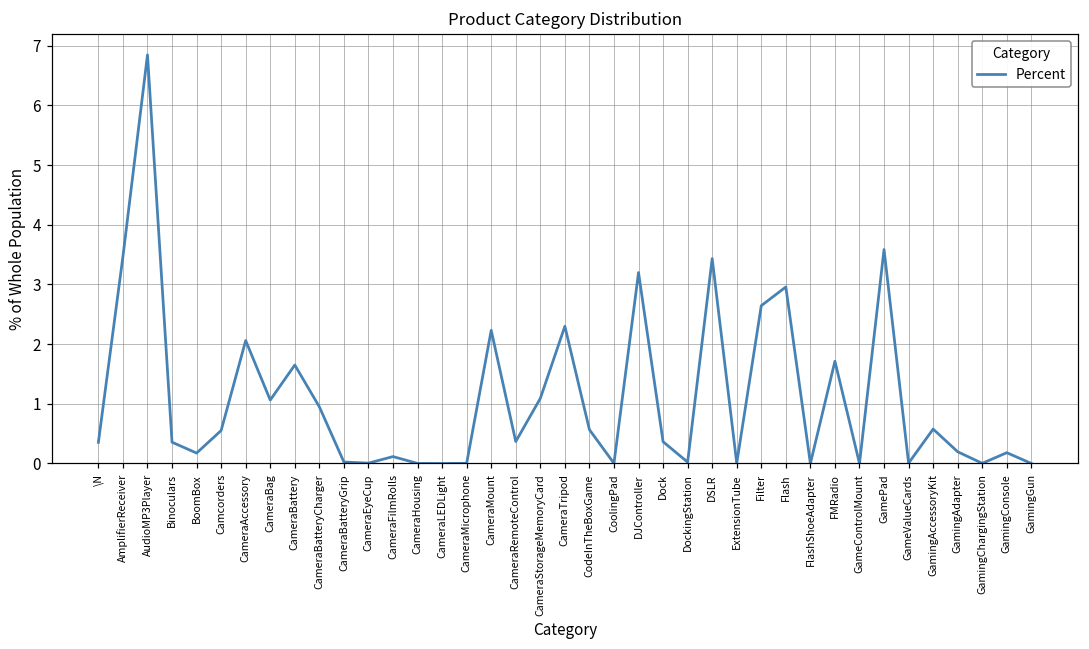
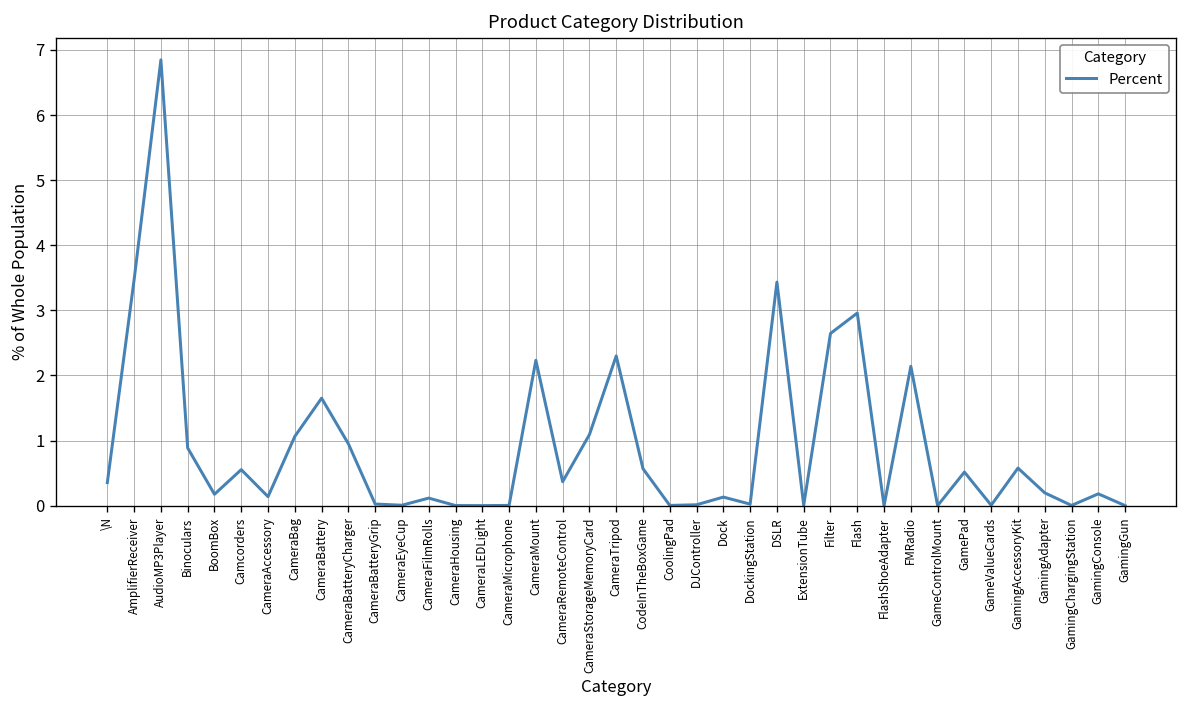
Binoculars: 0.4 -> 0.9
CameraAccessory: 2.1 -> 0.1
DJController: 3.2 -> 0.0
Dock: 0.4 -> 0.1
FMRadio: 1.7 -> 2.1
GamePad: 3.6 -> 0.5
